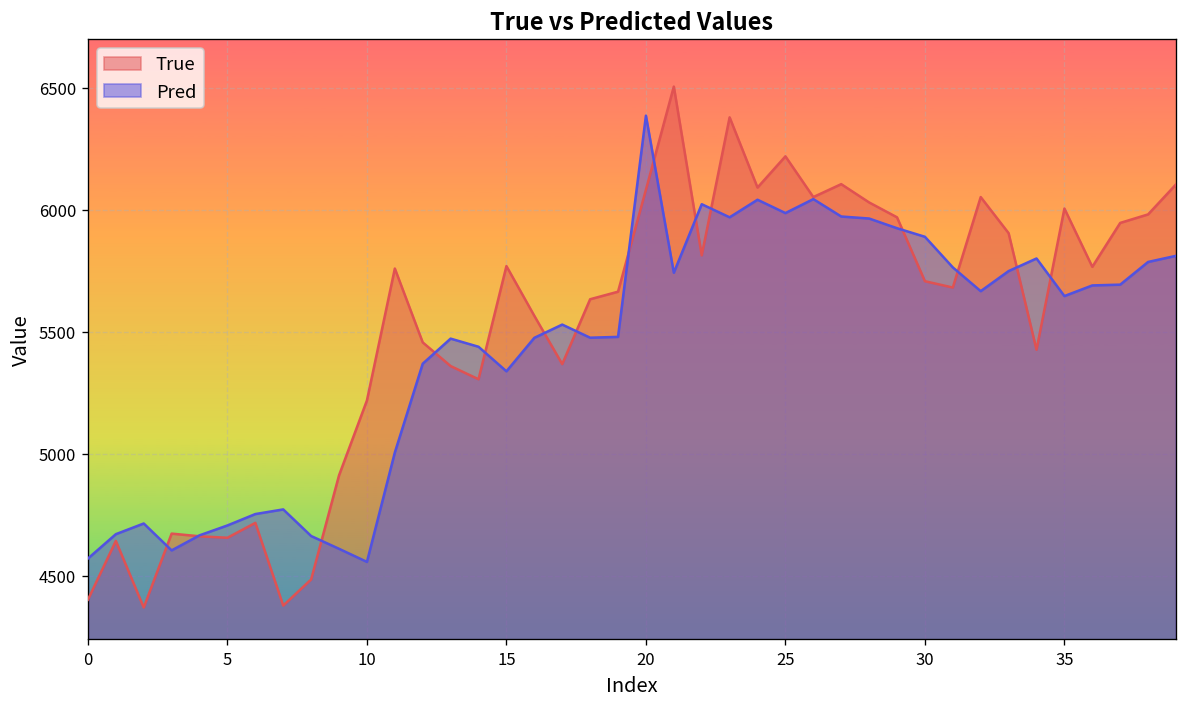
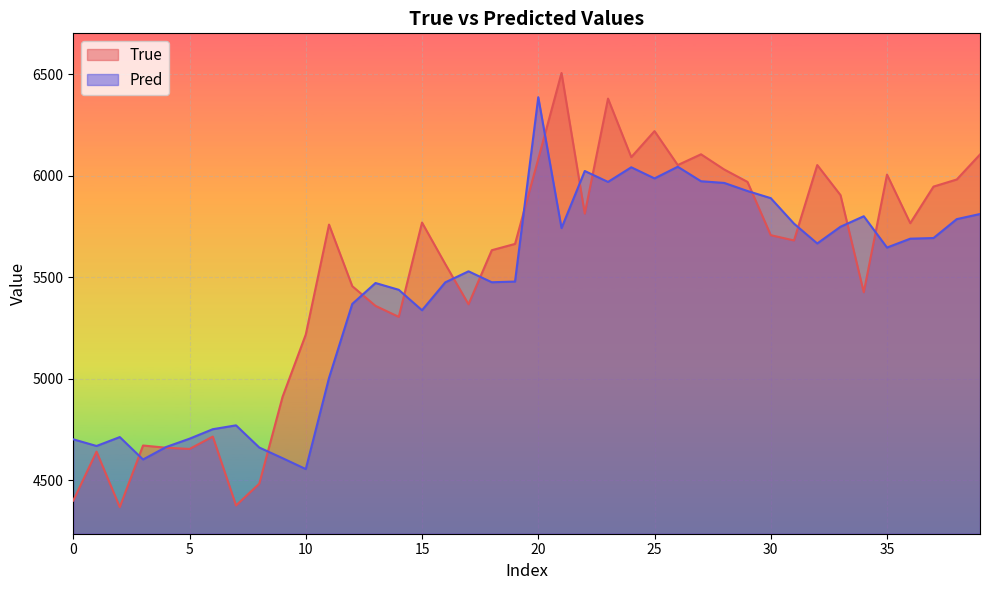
Pred, 0: 4570 -> 4700
